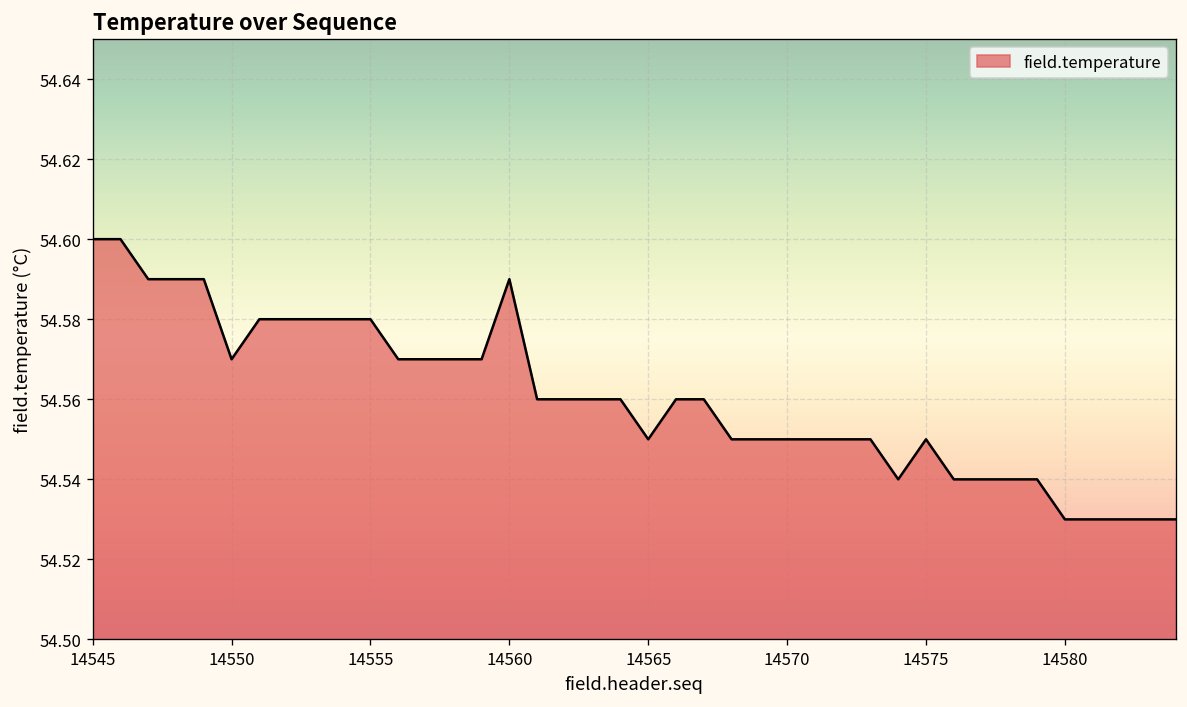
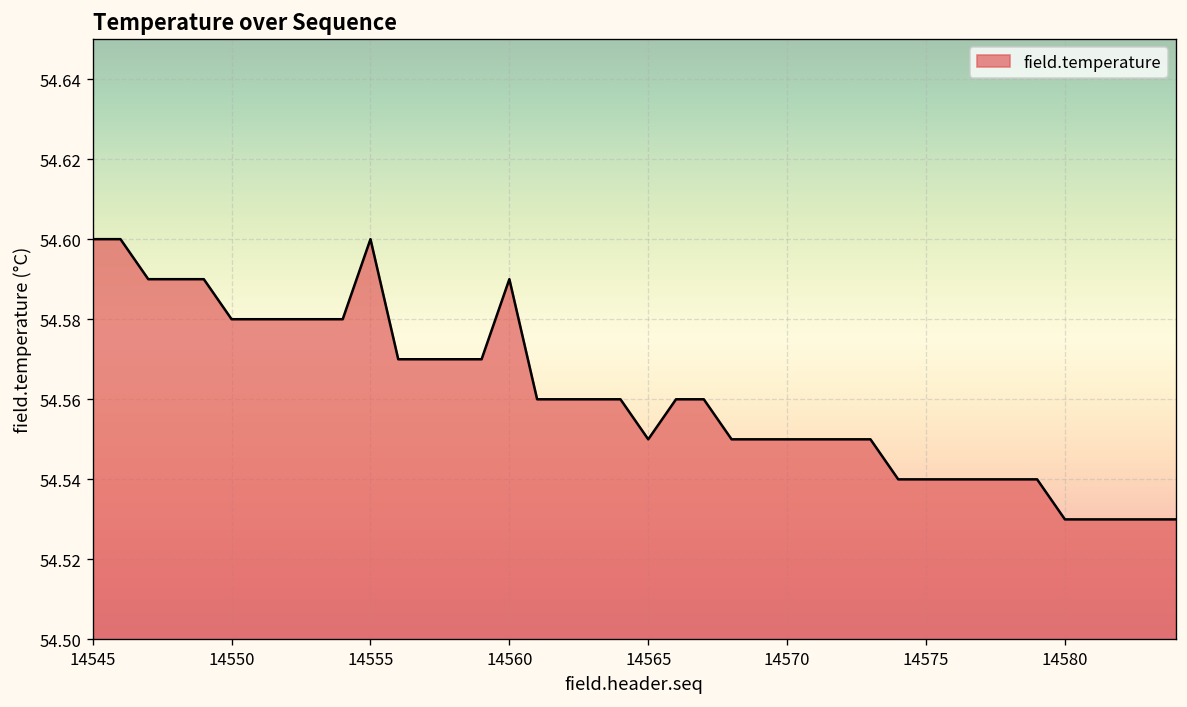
14550: 54.57 -> 54.58
14555: 54.58 -> 54.60
14575: 54.55 -> 54.54
